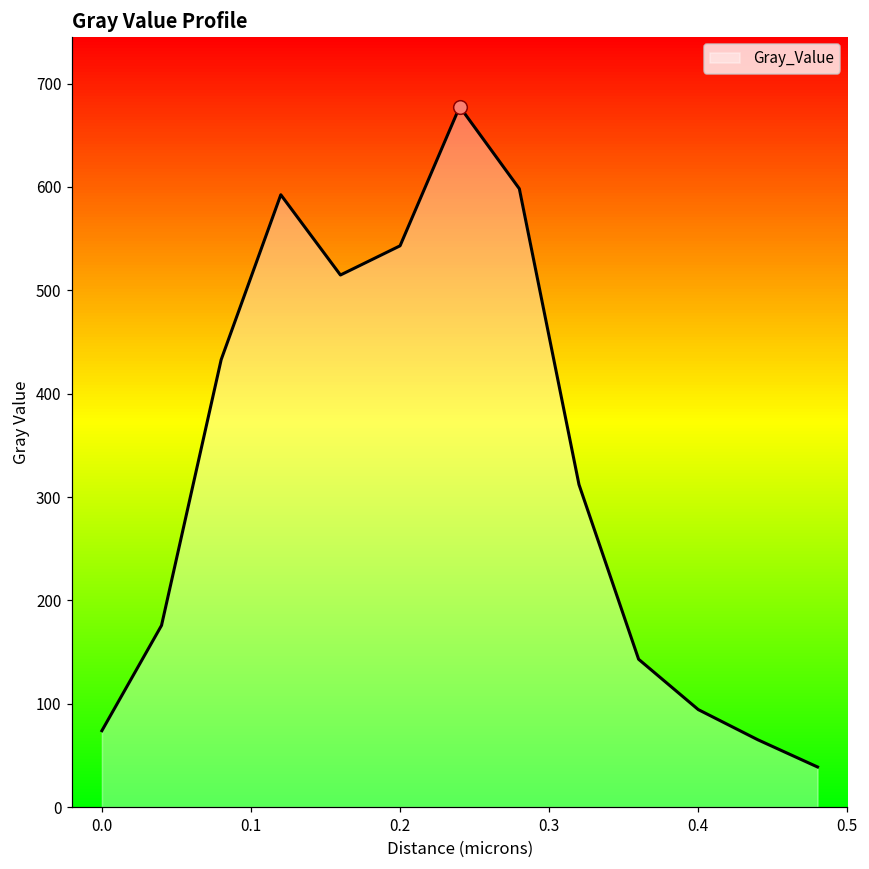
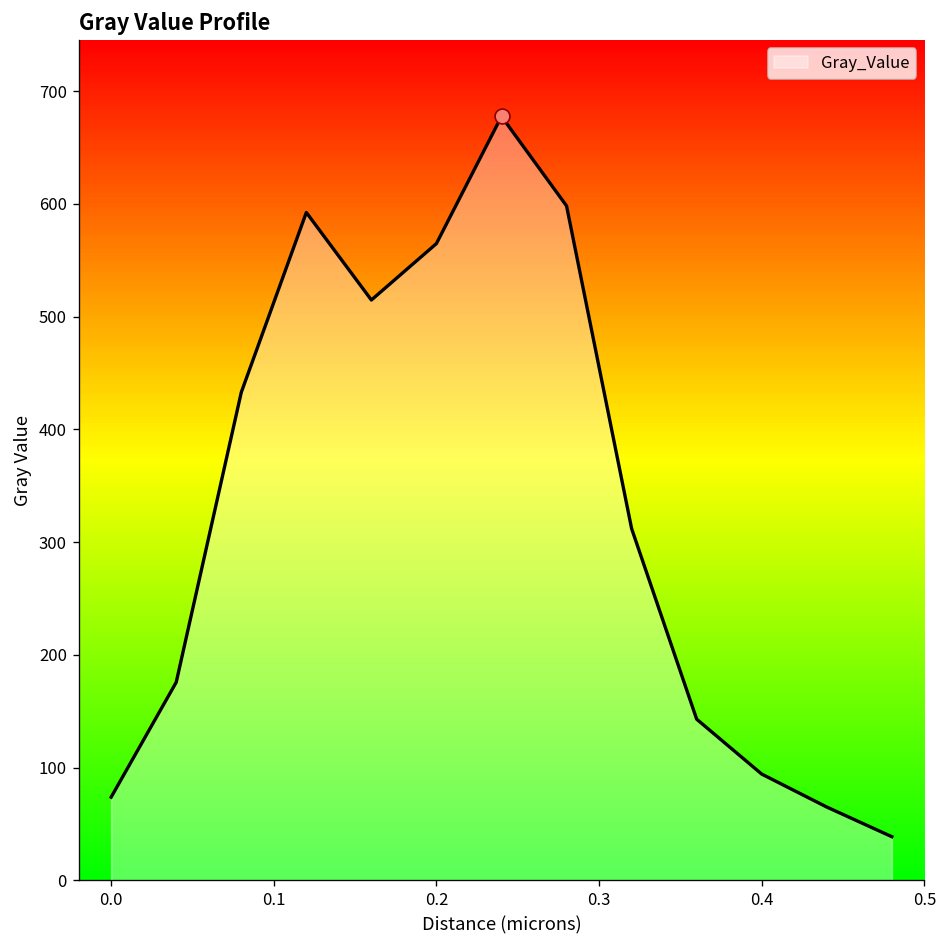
Gray_Value, 0.2: 540 -> 560
